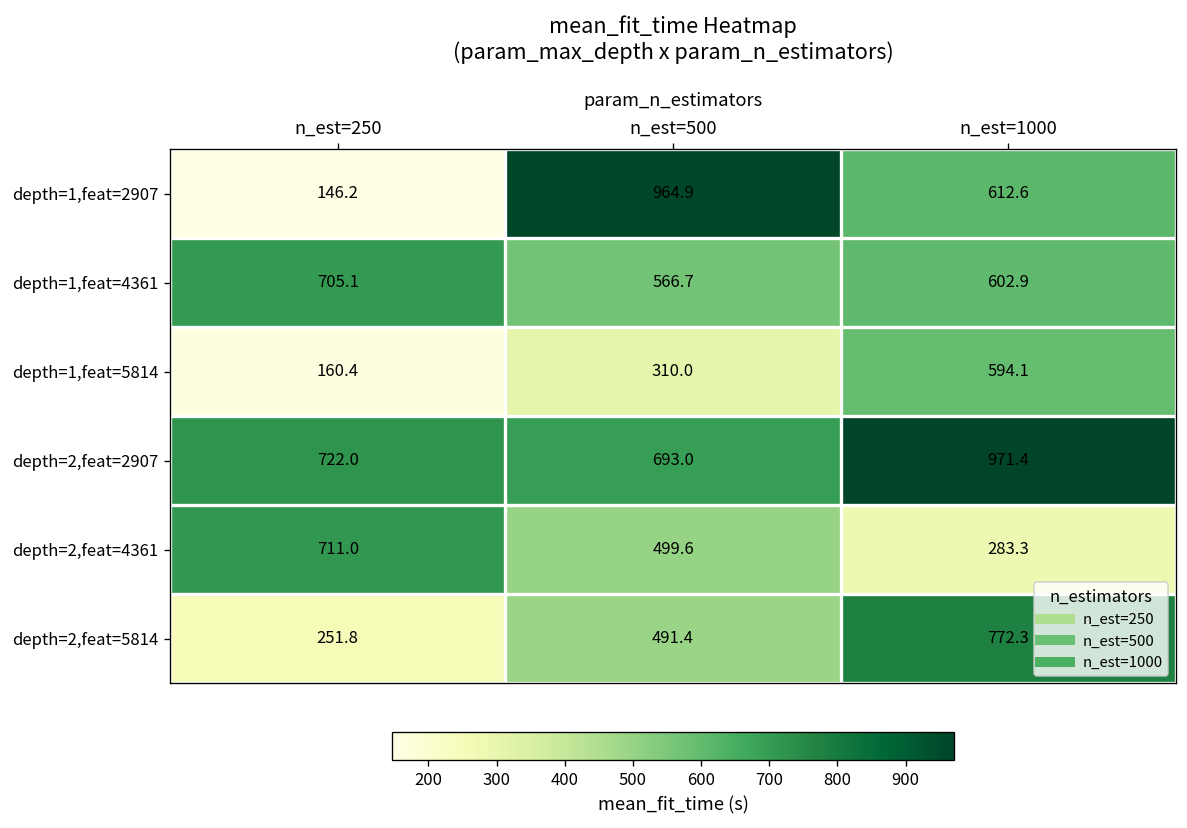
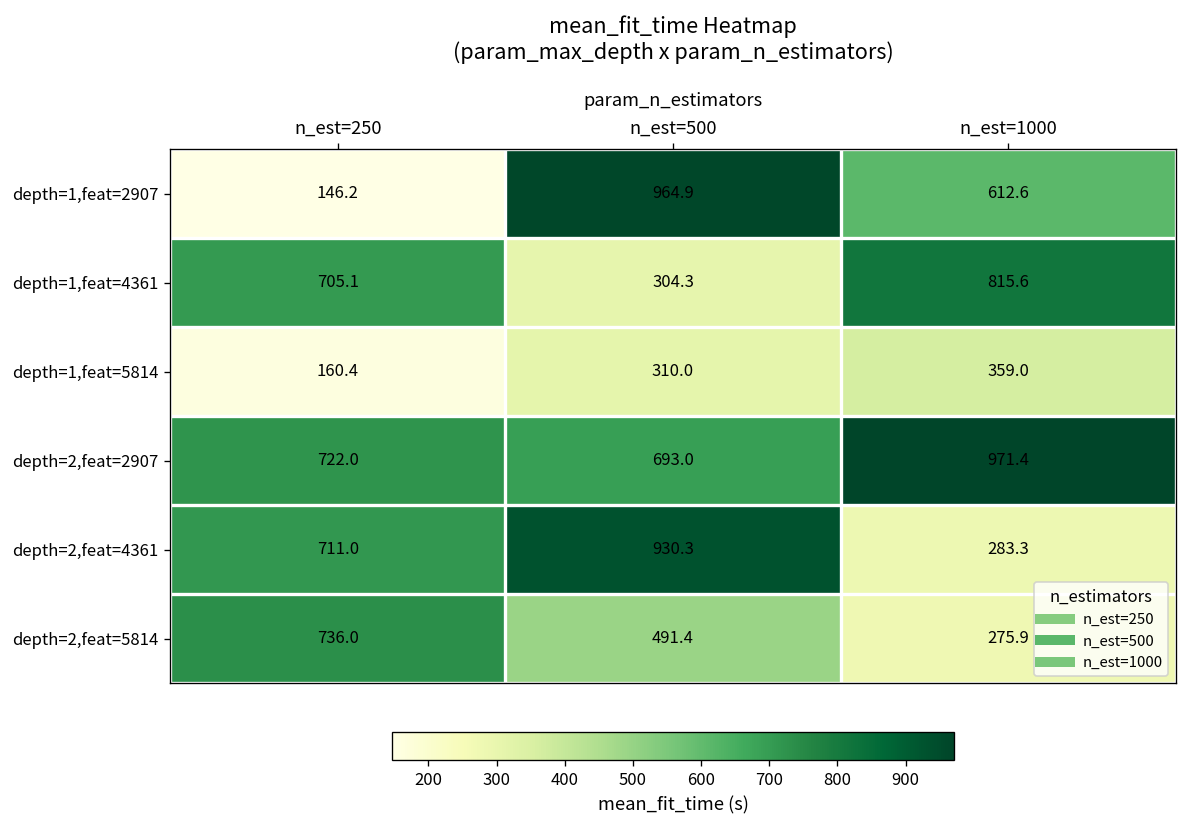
depth=1,feat=4361, n_est=500: 566.7 -> 304.3
depth=1,feat=4361, n_est=1000: 602.9 -> 815.6
depth=1,feat=5814, n_est=1000: 594.1 -> 359.0
depth=2,feat=4361, n_est=500: 499.6 -> 930.3
depth=2,feat=5814, n_est=250: 251.8 -> 736.0
depth=2,feat=5814, n_est=1000: 772.3 -> 275.9
